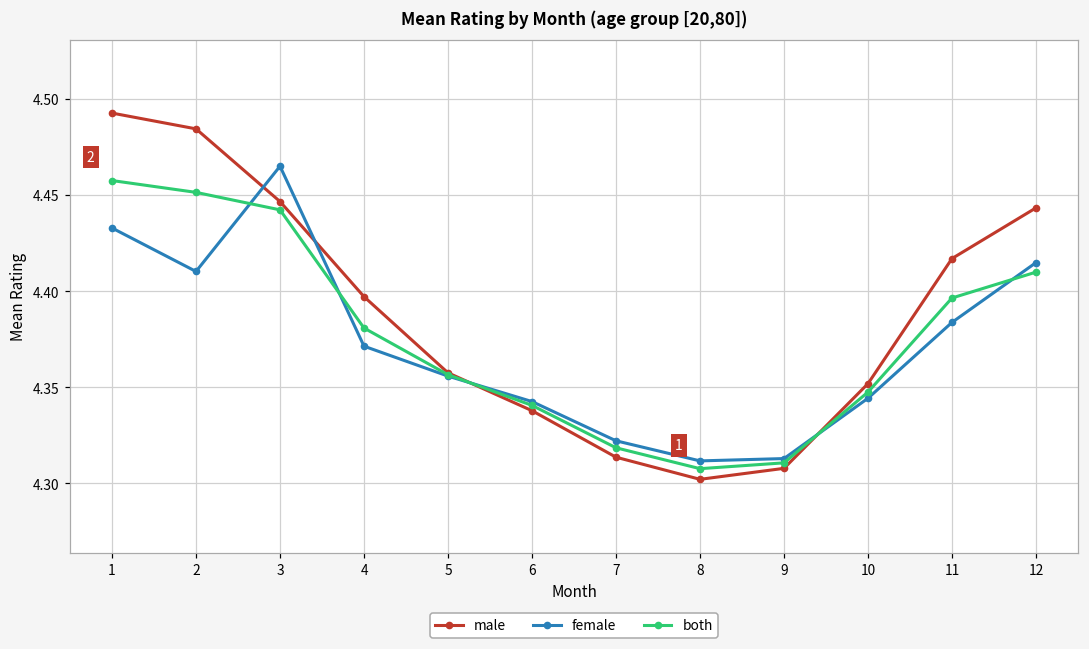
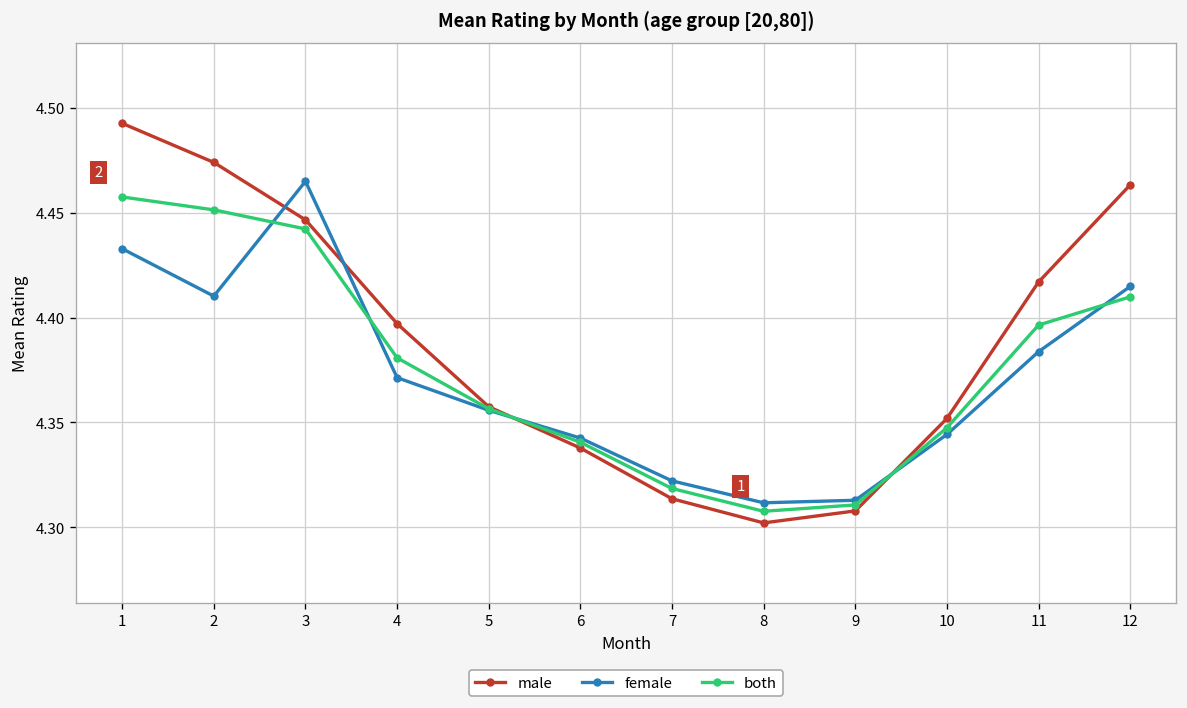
male, 2: 4.484 -> 4.474
male, 12: 4.443 -> 4.463
